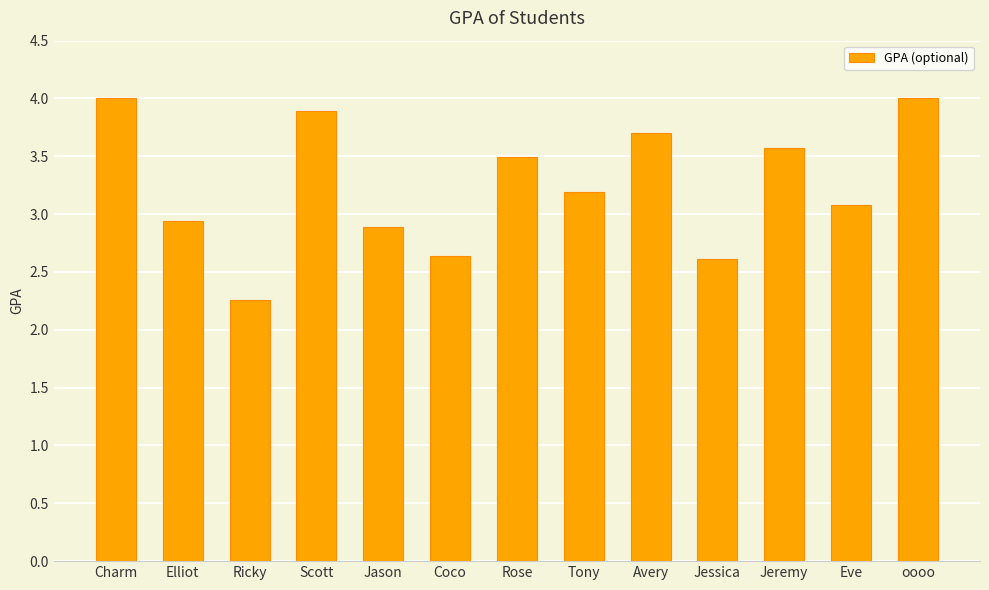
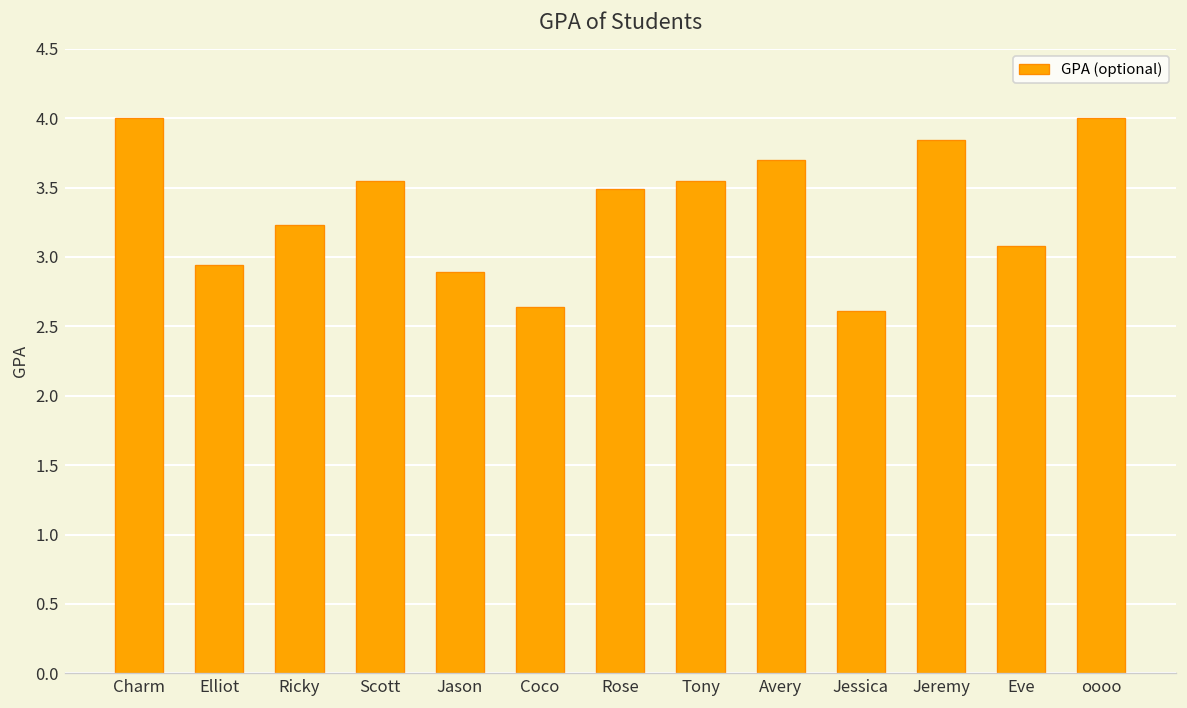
Ricky: 2.26 -> 3.23
Scott: 3.89 -> 3.55
Tony: 3.19 -> 3.55
Jeremy: 3.57 -> 3.84
